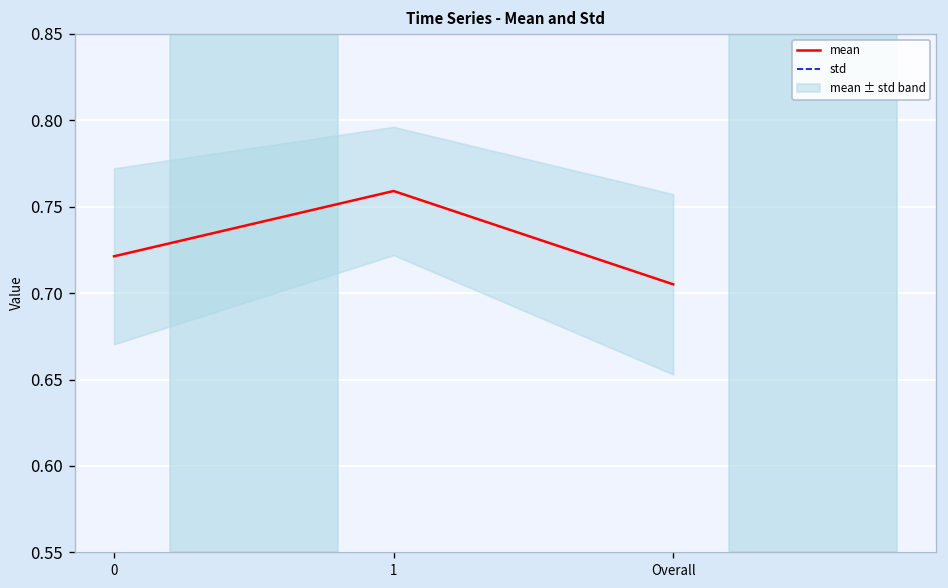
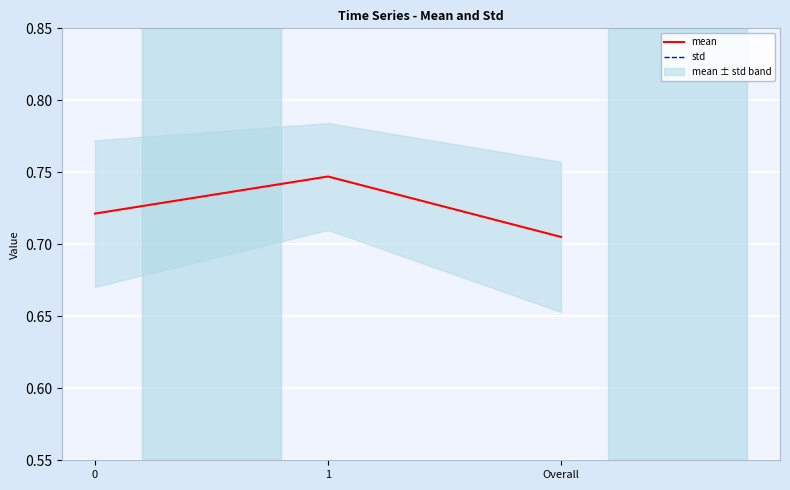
mean, 1: 0.759 -> 0.747
